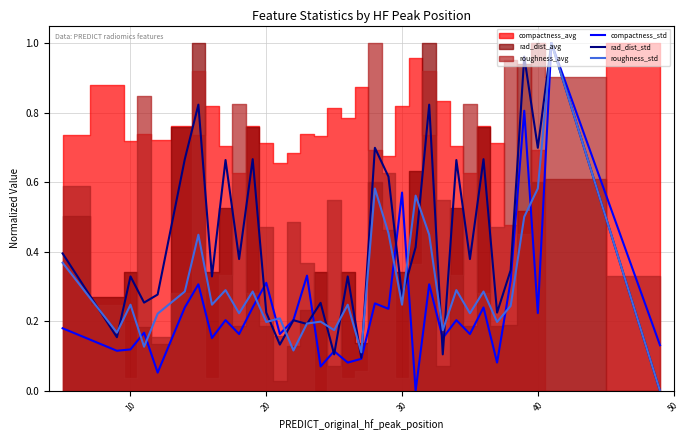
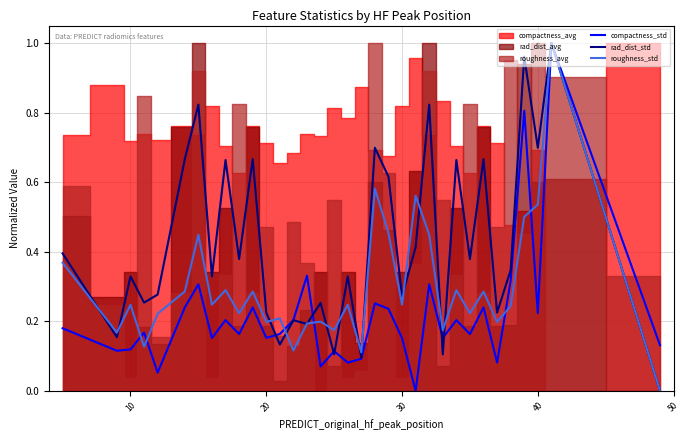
compactness_std, 20: 0.31 -> 0.15
compactness_std, 30: 0.57 -> 0.15
roughness_std, 40: 0.58 -> 0.54
